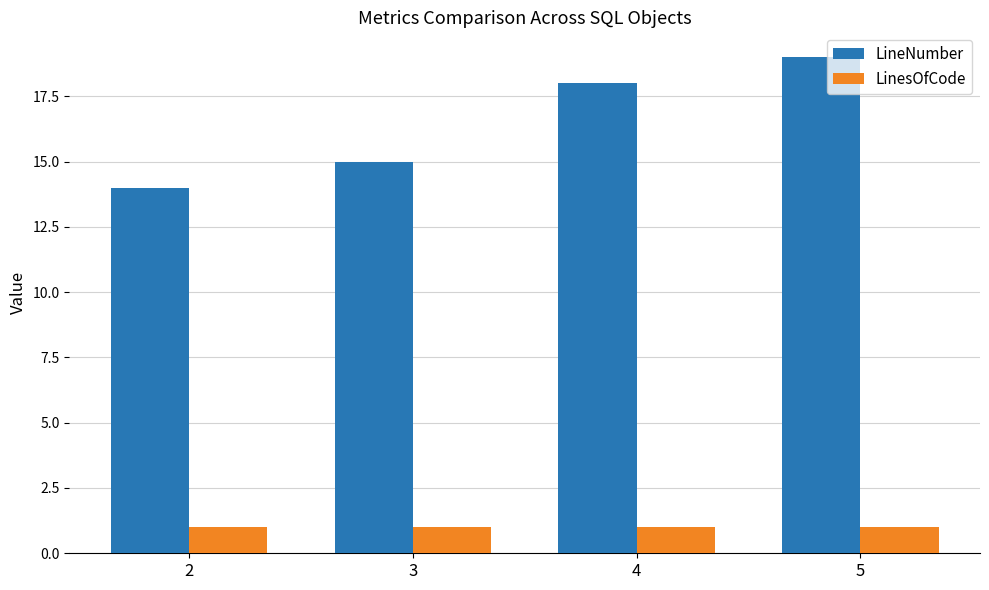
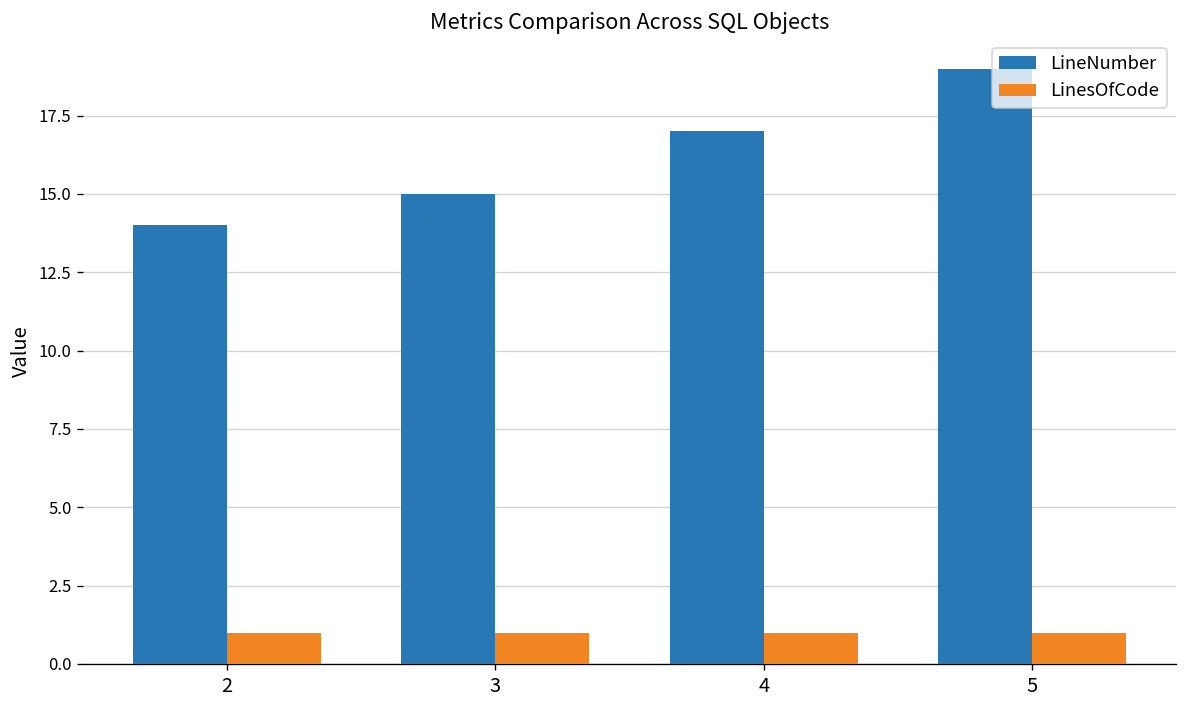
LineNumber, 4: 18 -> 17
